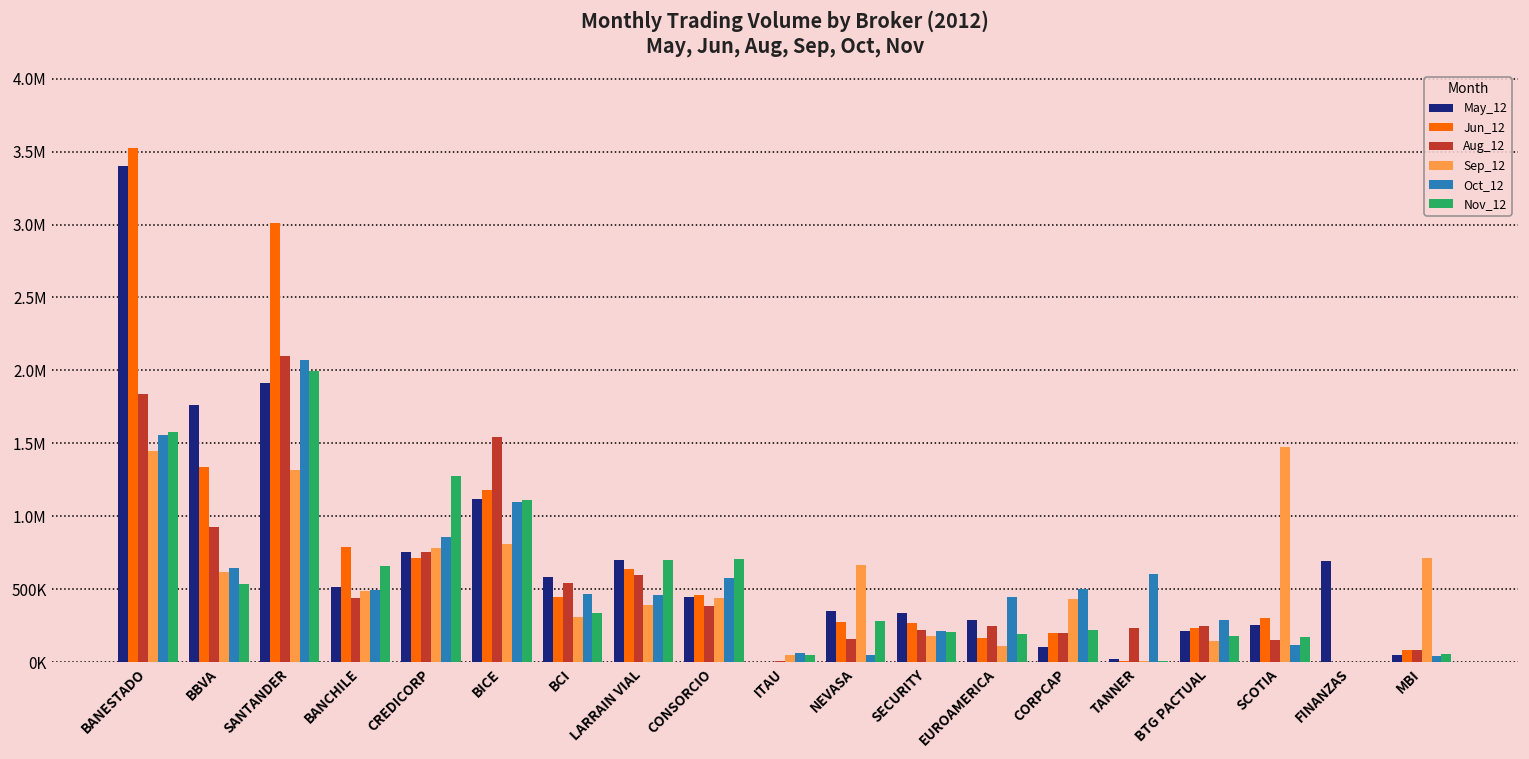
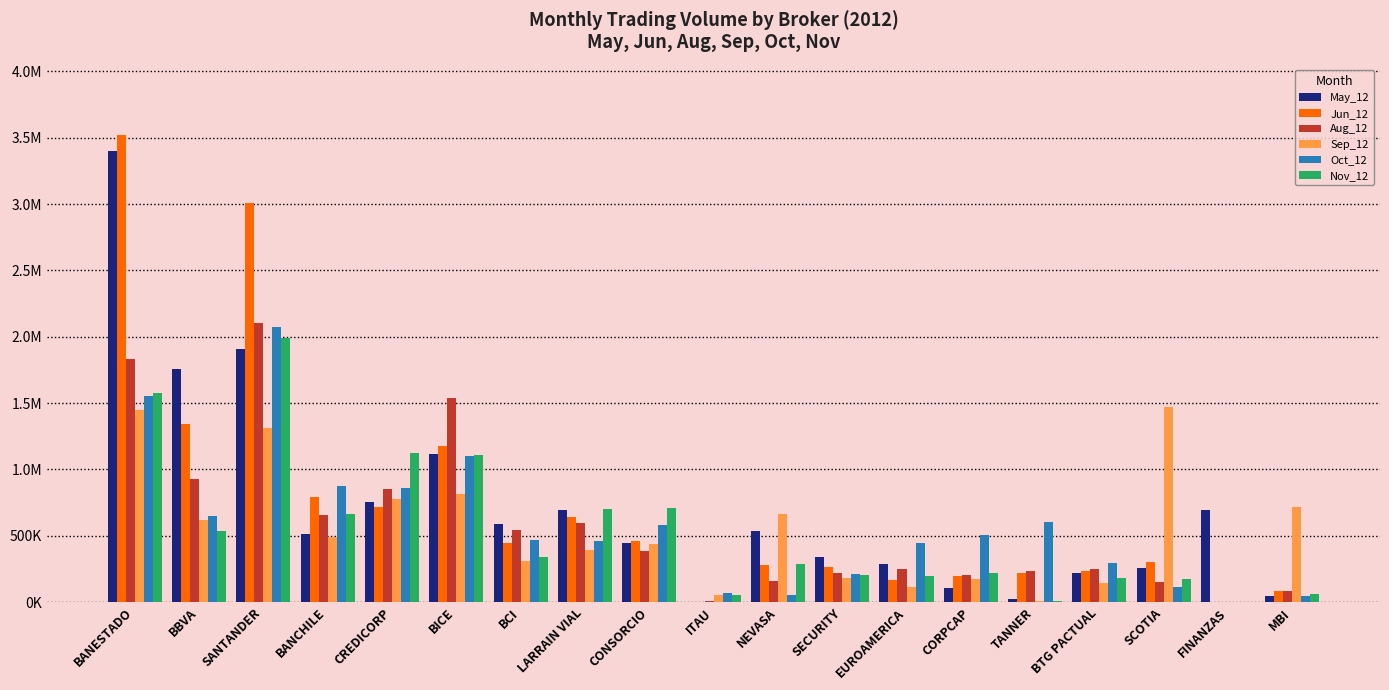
Aug_12, BANCHILE: 440000 -> 650000
Oct_12, BANCHILE: 500000 -> 880000
Aug_12, CREDICORP: 750000 -> 850000
Nov_12, CREDICORP: 1270000 -> 1120000
May_12, NEVASA: 350000 -> 530000
Sep_12, CORPCAP: 440000 -> 170000
Jun_12, TANNER: 10000 -> 220000
